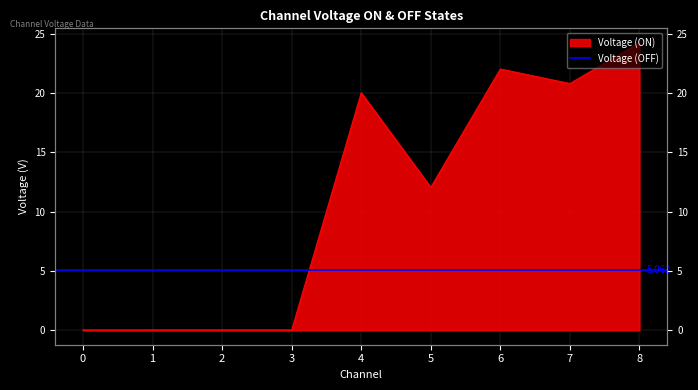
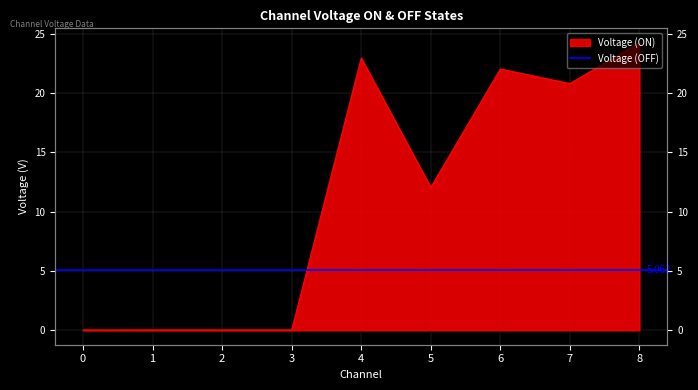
4: 20.0 -> 22.9
